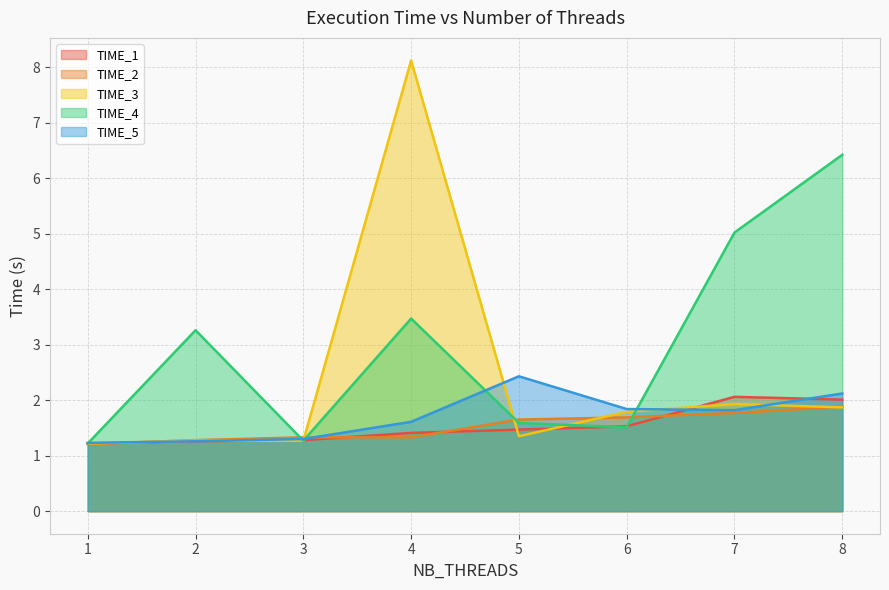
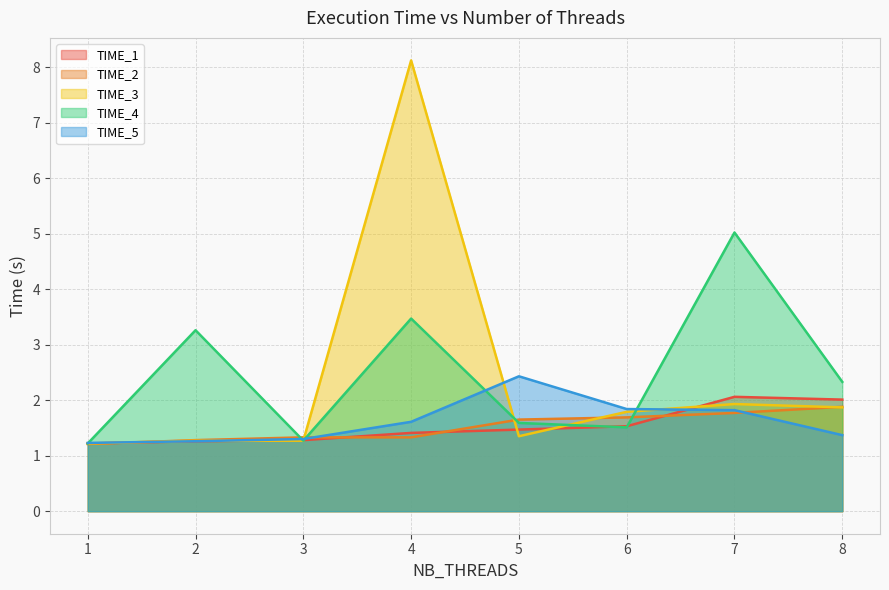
TIME_4, 8: 6.4 -> 2.3
TIME_5, 8: 2.1 -> 1.4
